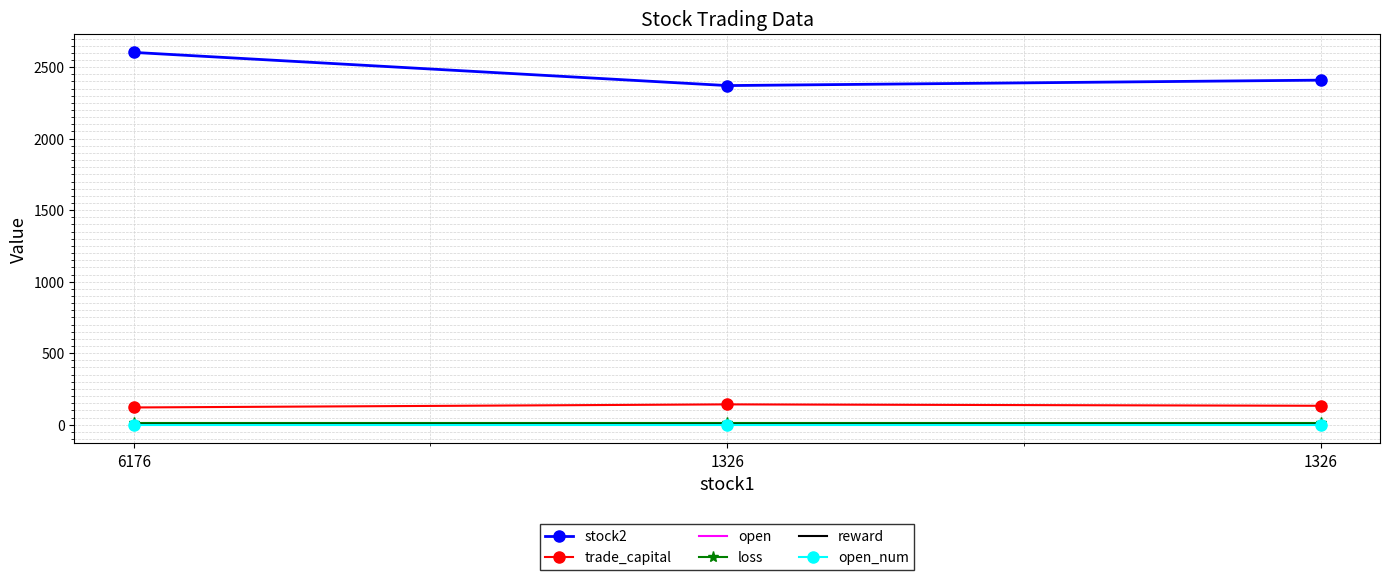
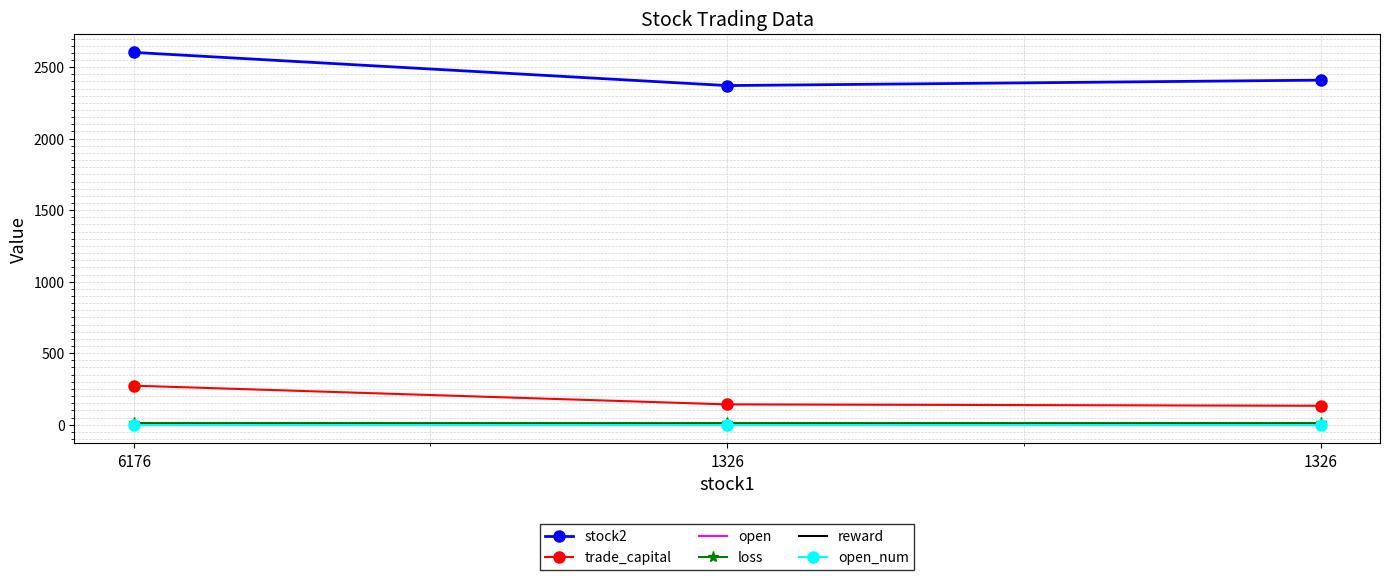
trade_capital, 6176: 120 -> 270
